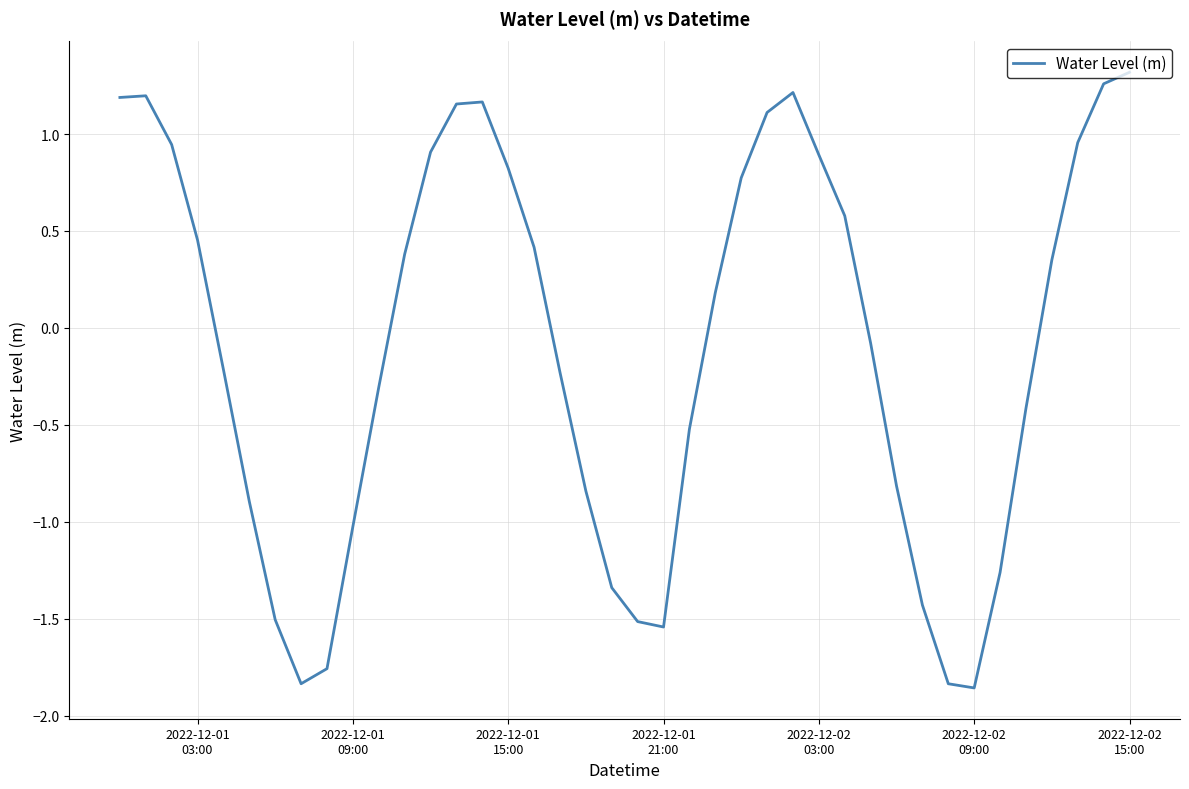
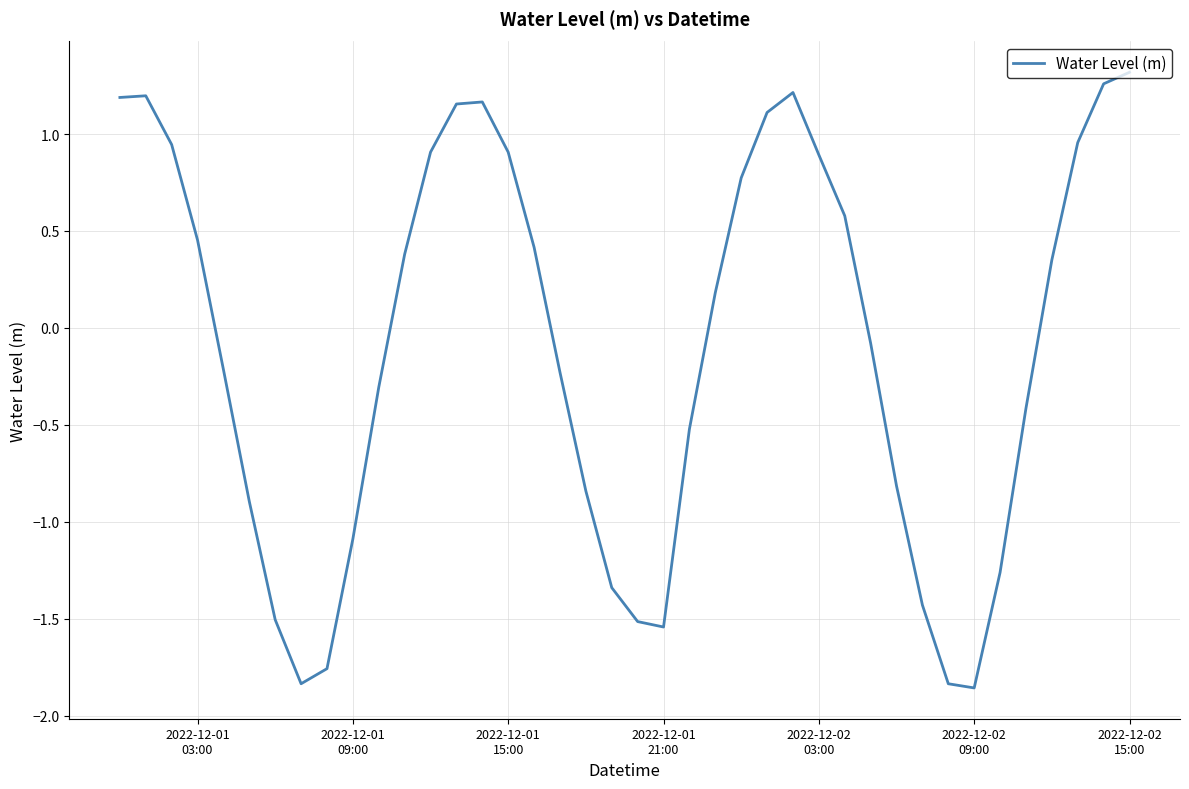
2022-12-01 09:00: -1.02 -> -1.09
2022-12-01 15:00: 0.82 -> 0.91
